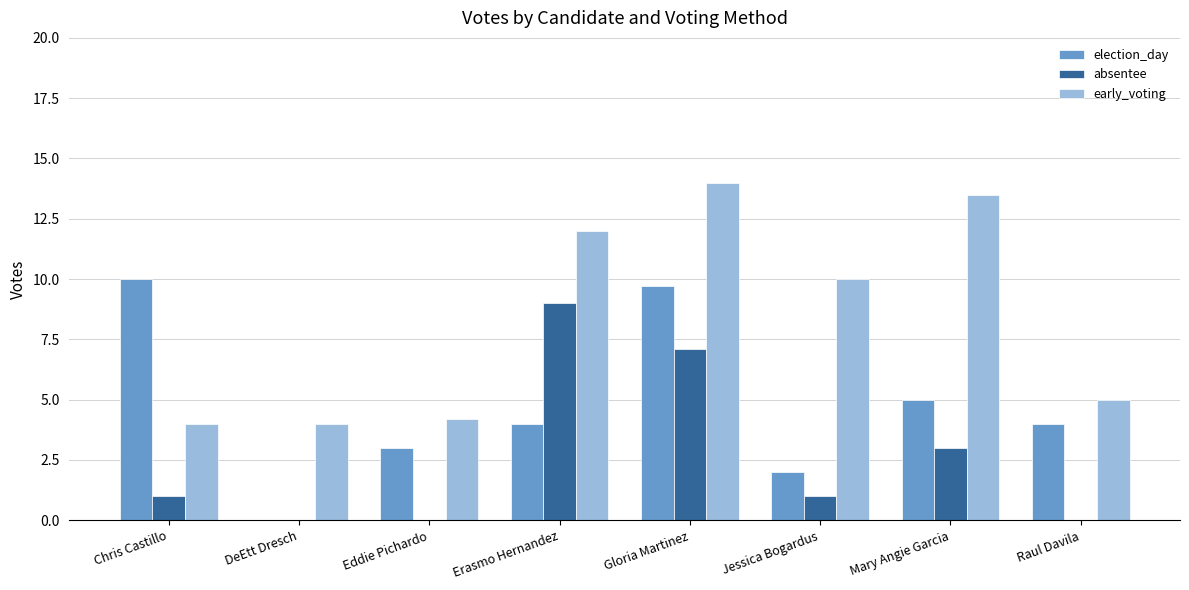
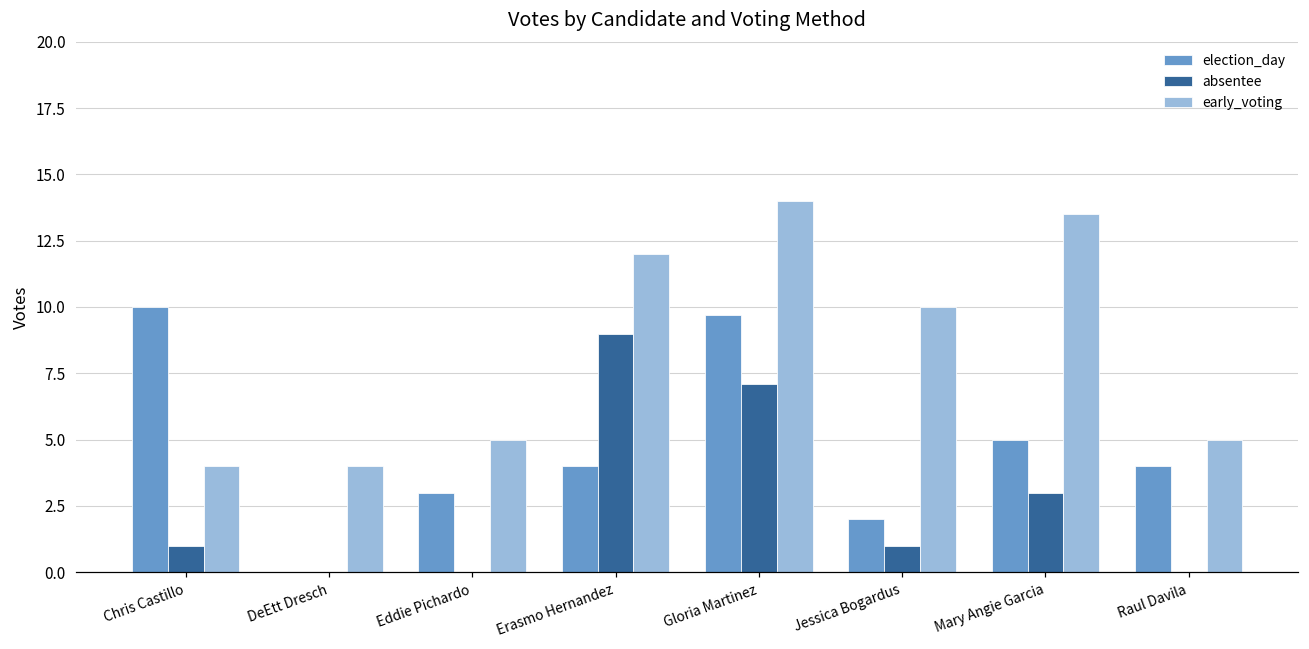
early_voting, Eddie Pichardo: 4.2 -> 5.0
